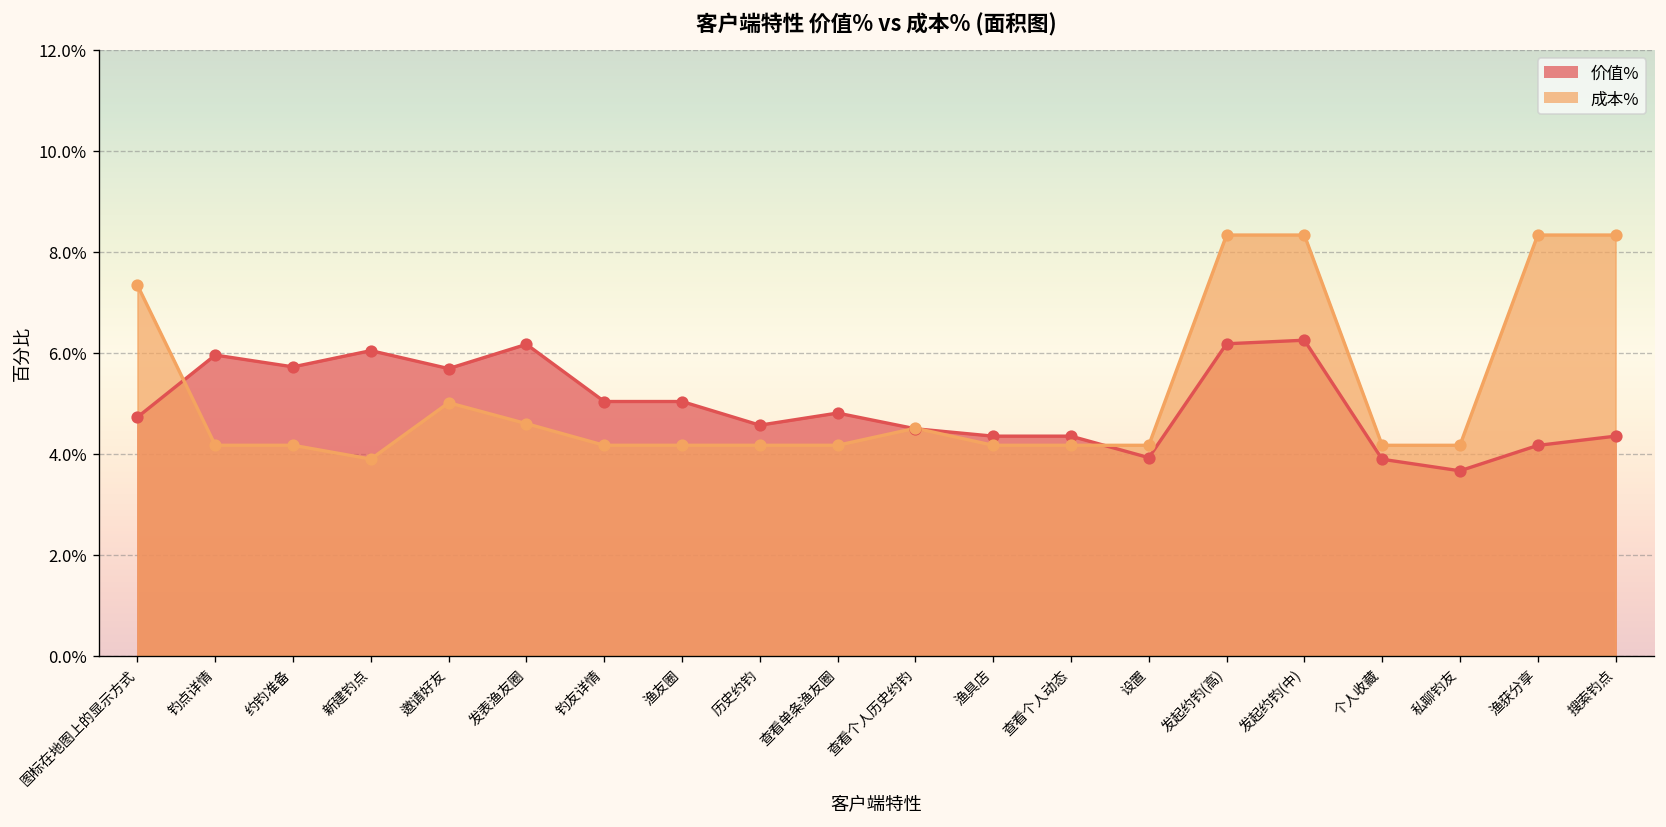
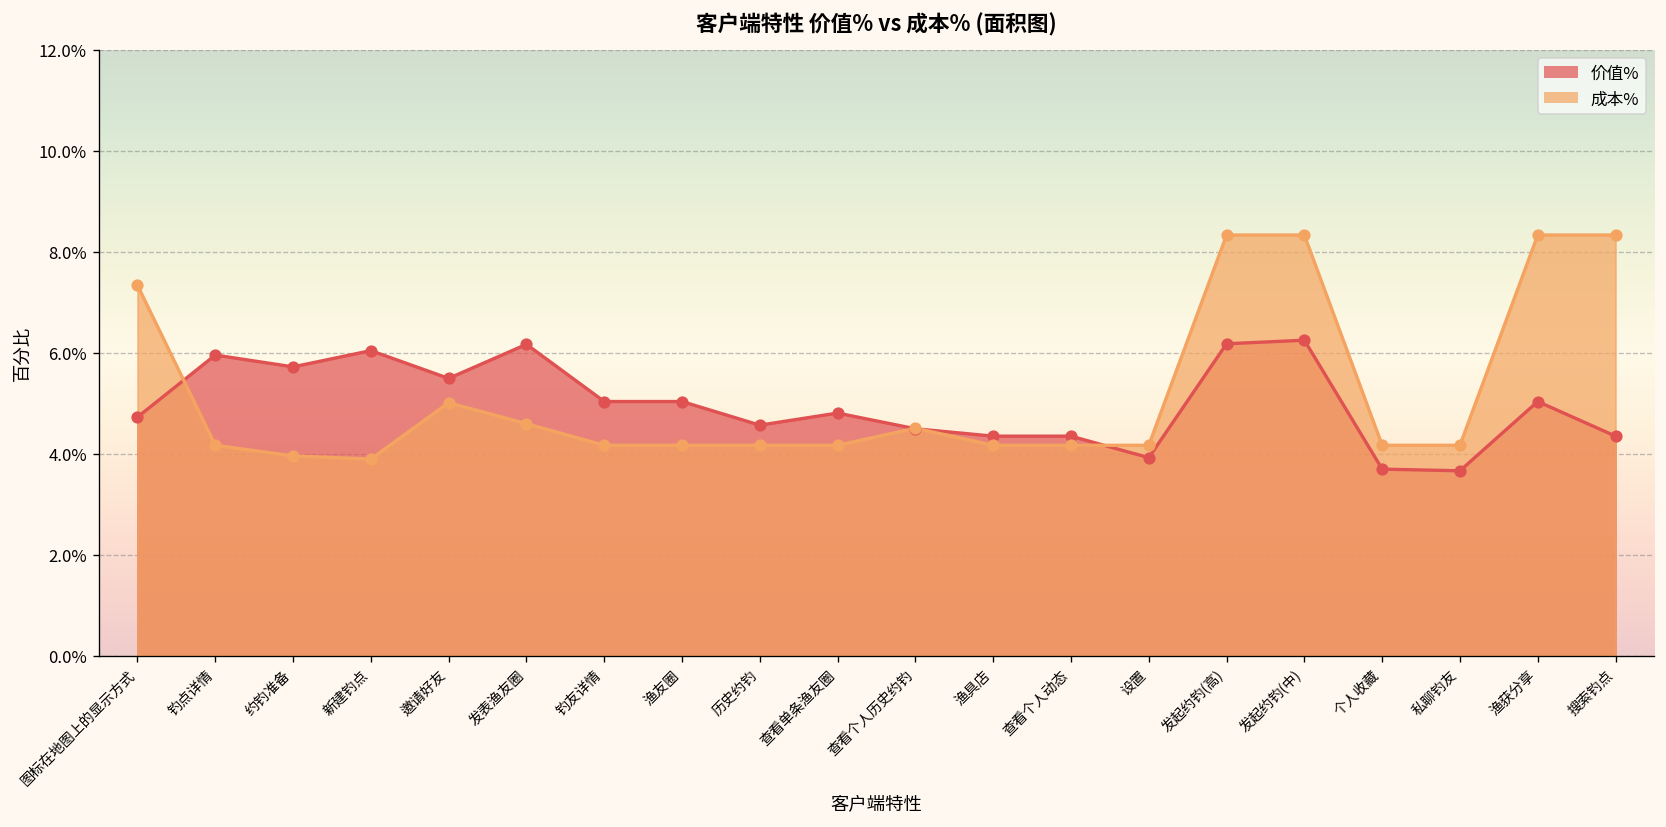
成本%, 约钓准备: 4.2% -> 4.0%
价值%, 邀请好友: 5.7% -> 5.5%
价值%, 个人收藏: 3.9% -> 3.7%
价值%, 渔获分享: 4.2% -> 5.0%
